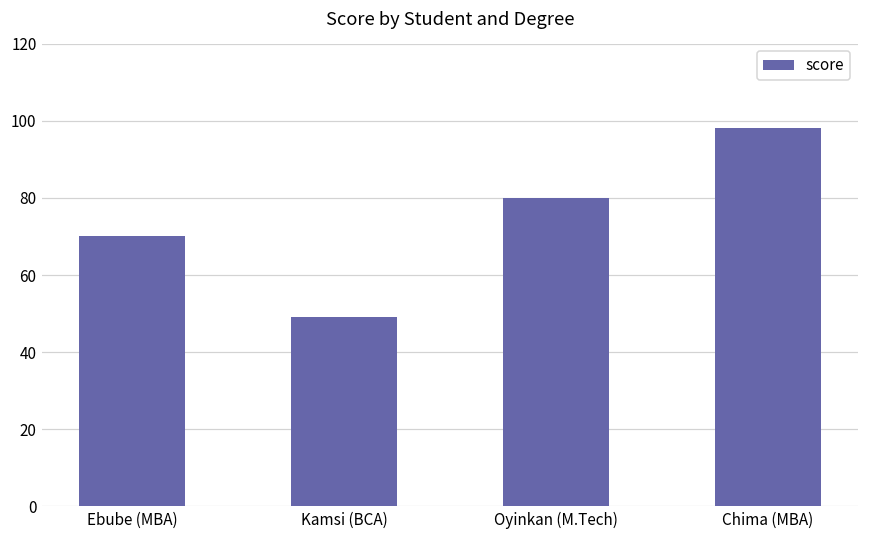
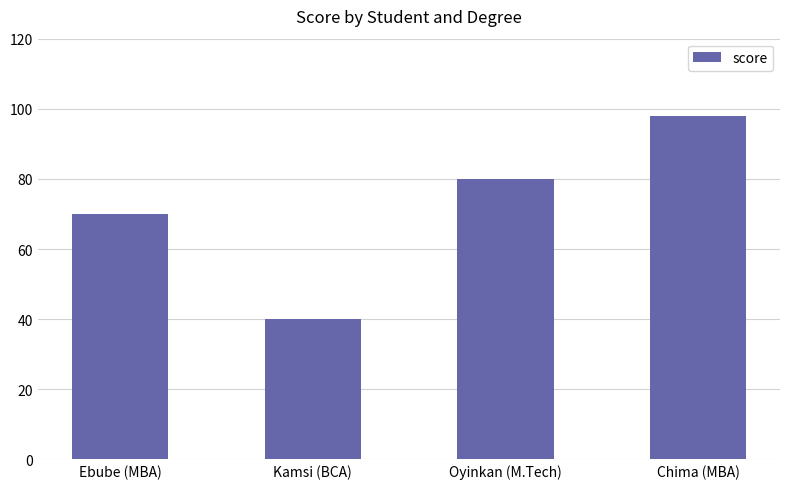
Kamsi (BCA): 49 -> 40
